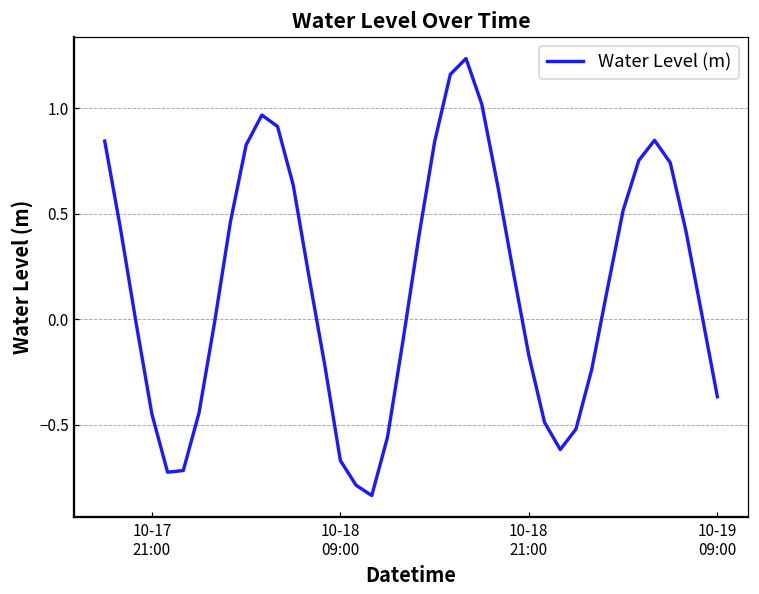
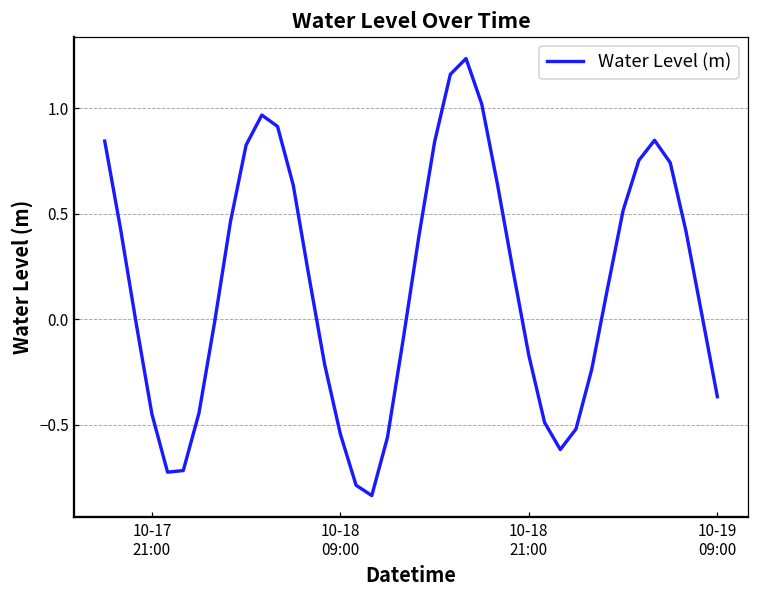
10-18 09:00: -0.67 -> -0.54
